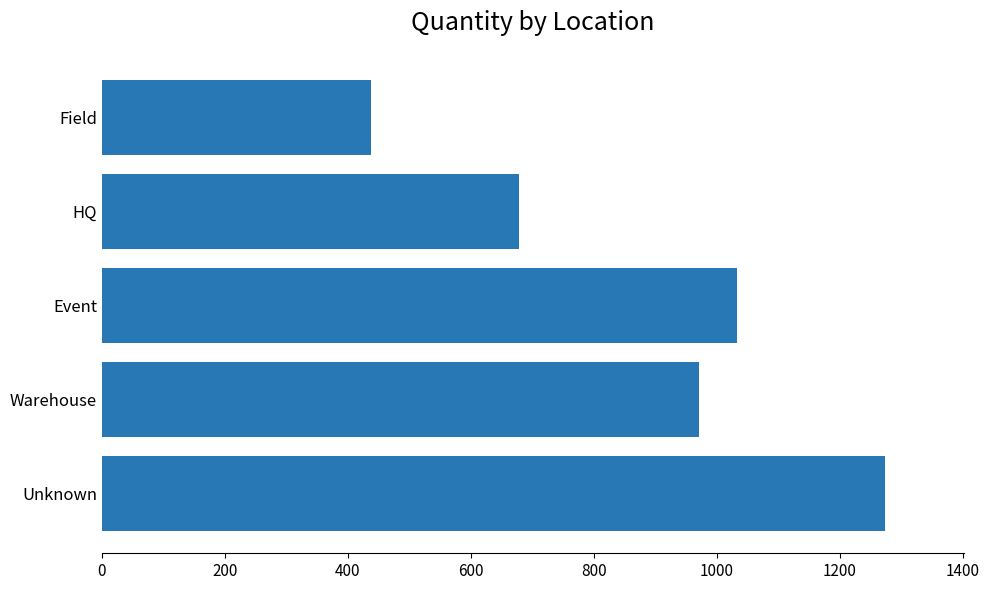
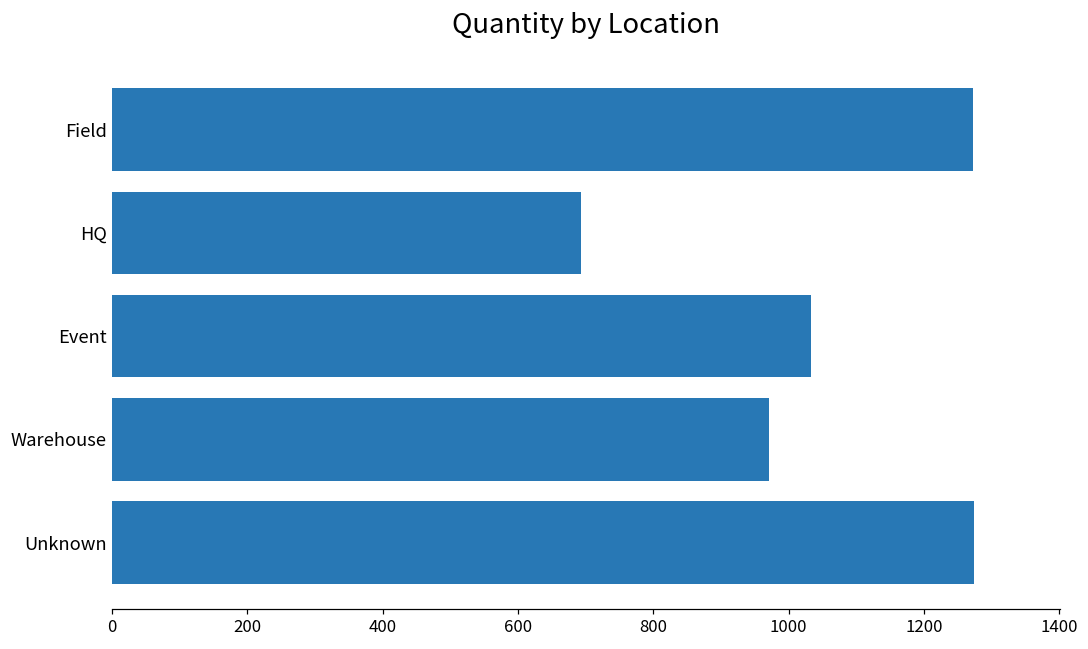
Field: 440 -> 1270
HQ: 680 -> 690
